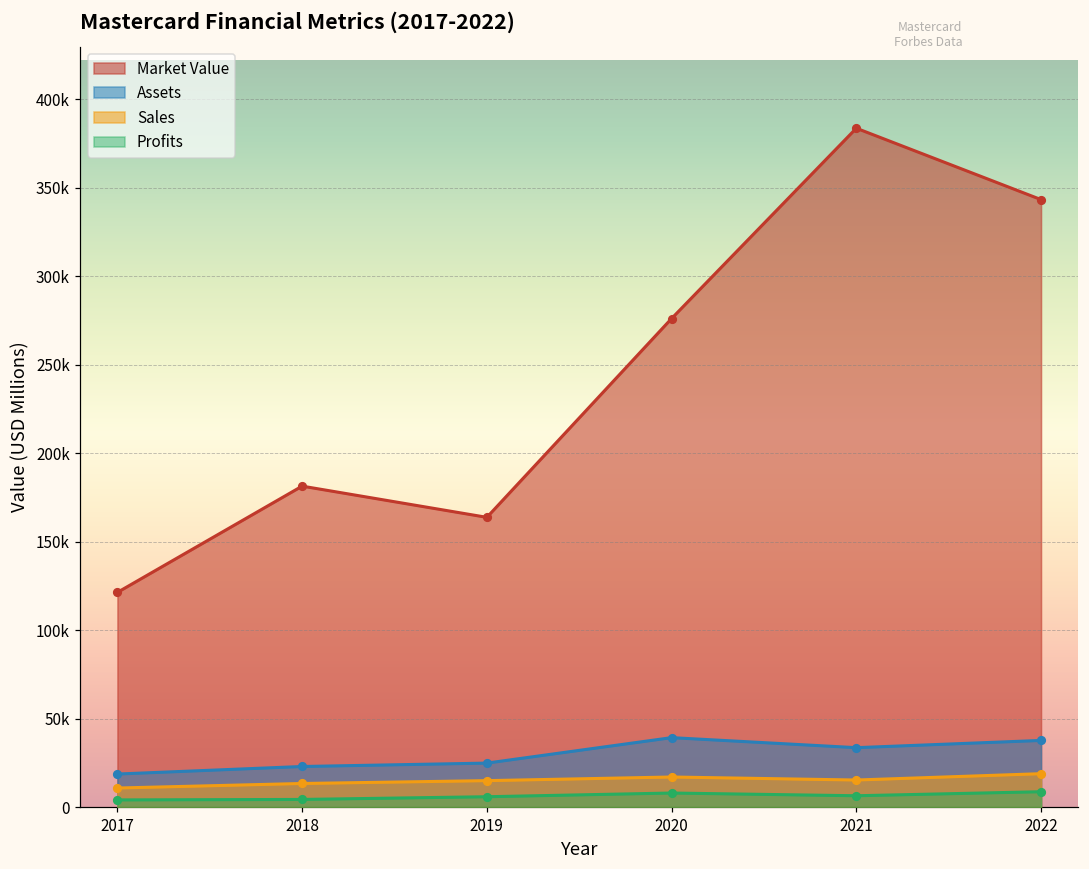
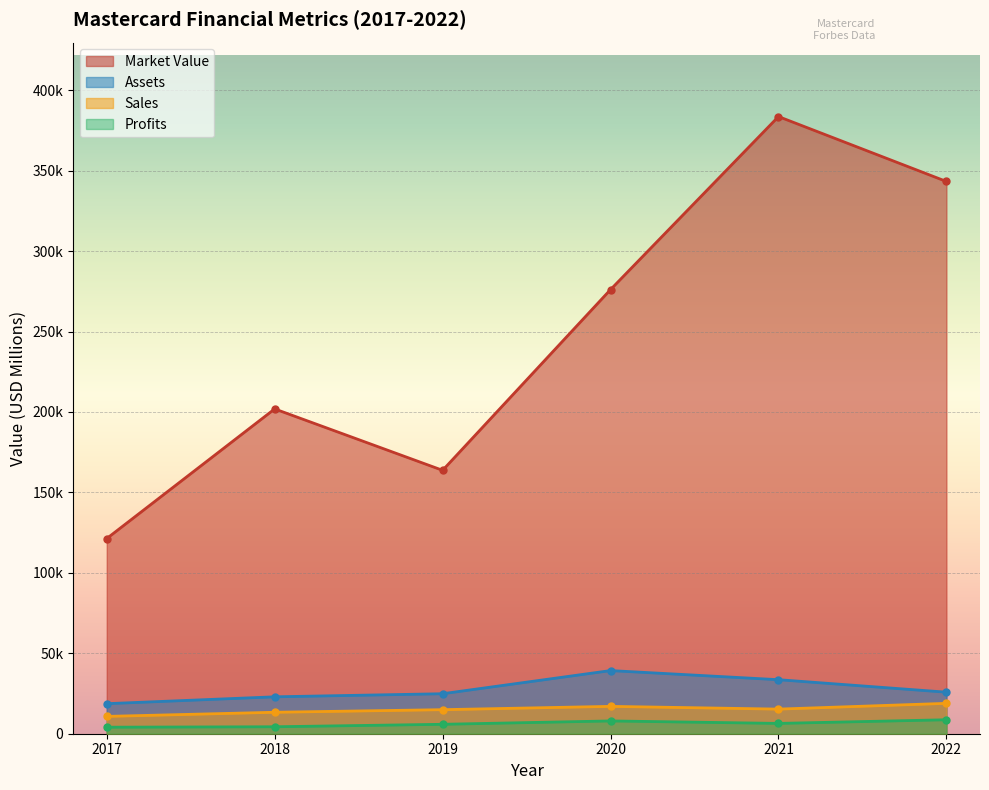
Market Value, 2018: 181000 -> 202000
Assets, 2022: 38000 -> 26000
